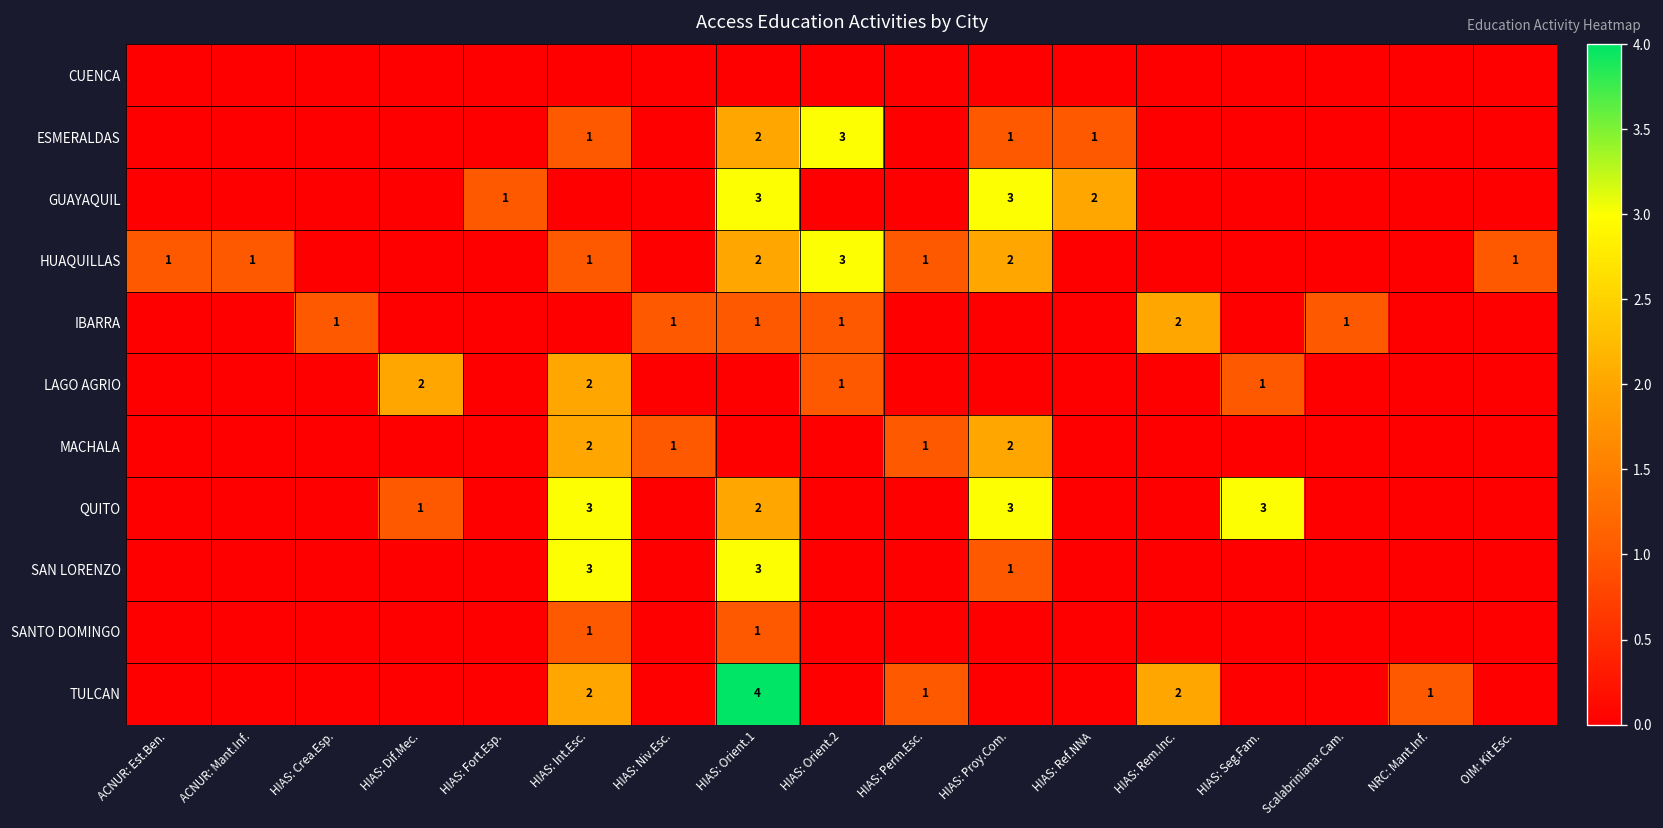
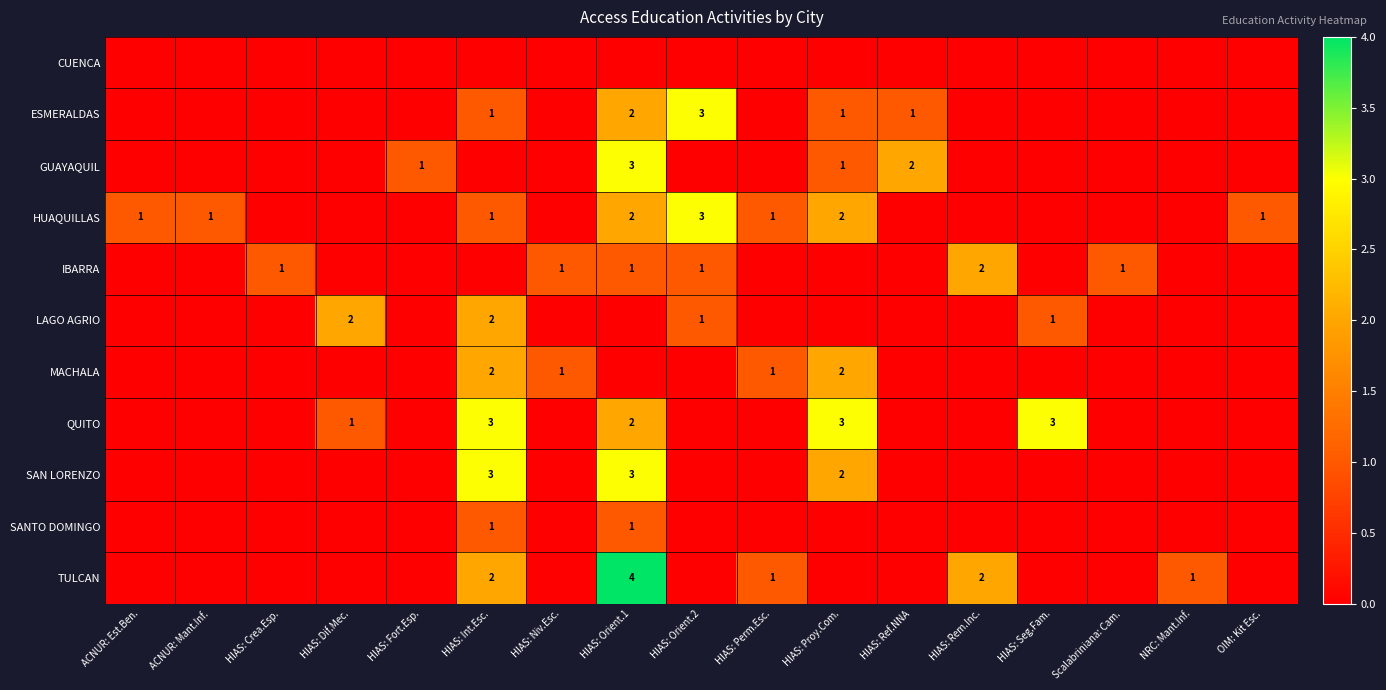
GUAYAQUIL, HIAS: Proy.Com.: 3 -> 1
SAN LORENZO, HIAS: Proy.Com.: 1 -> 2
